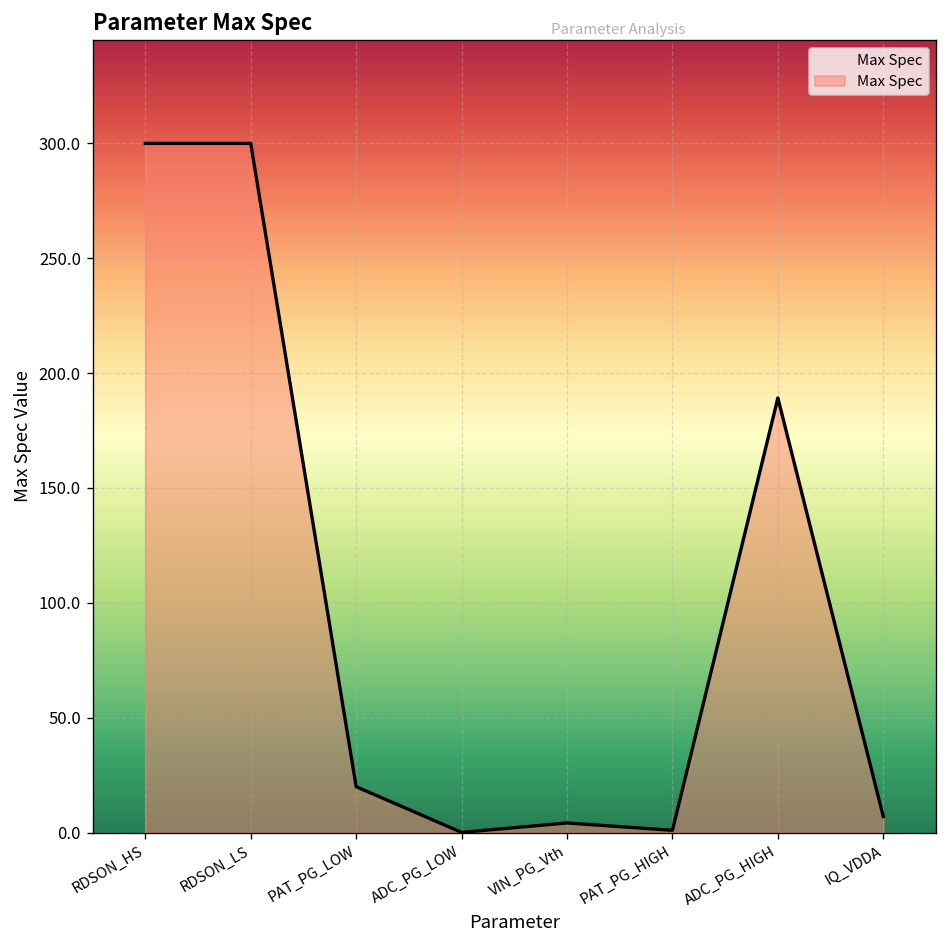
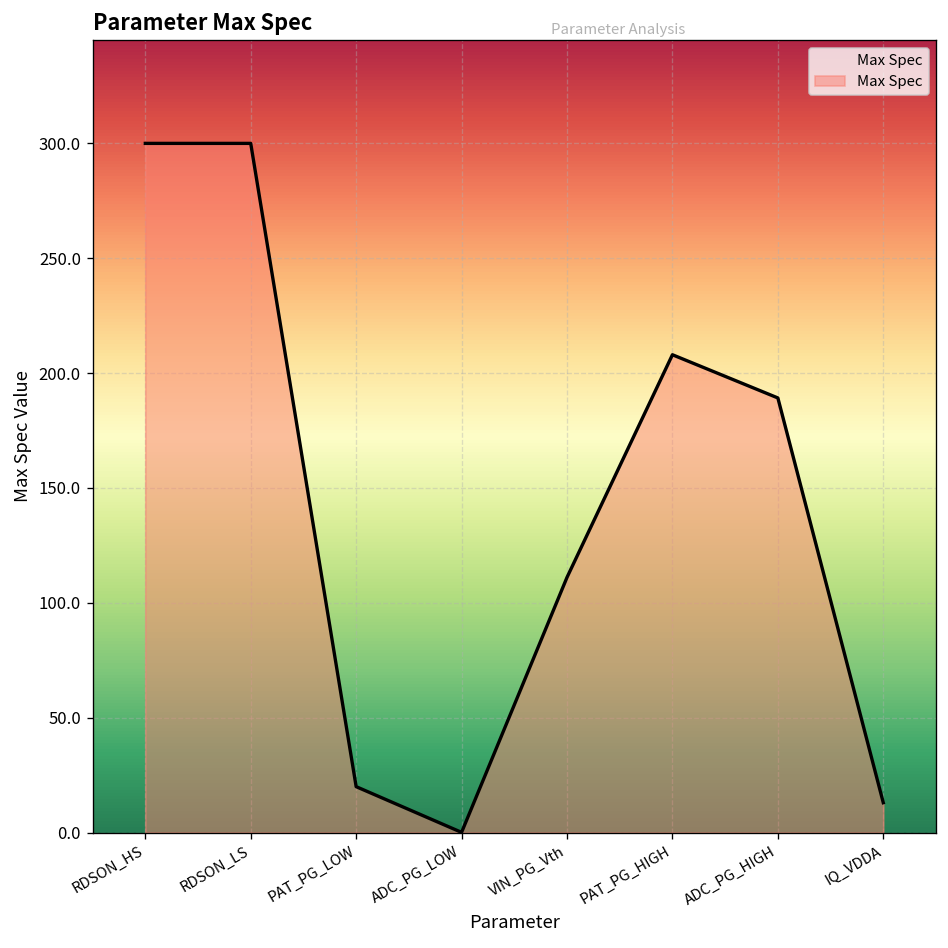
VIN_PG_Vth: 4 -> 111
PAT_PG_HIGH: 1 -> 208
IQ_VDDA: 7 -> 13
